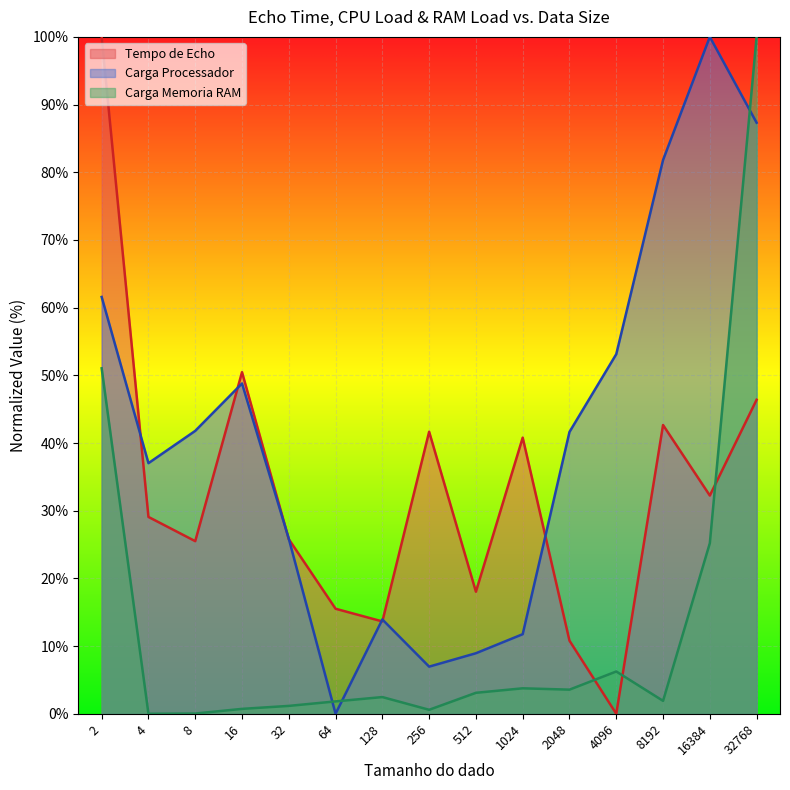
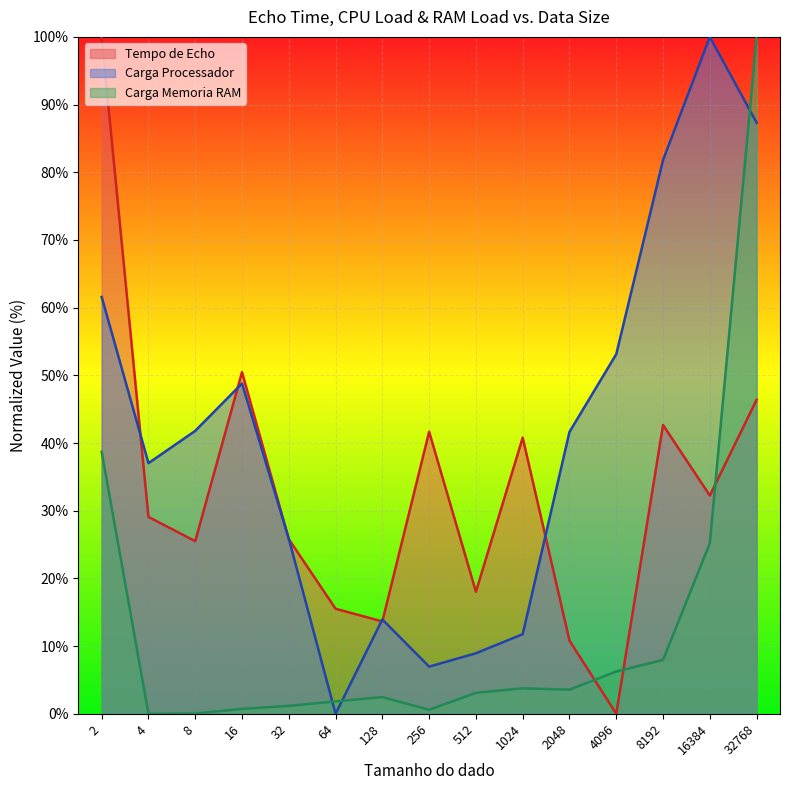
Carga Memoria RAM, 2: 51% -> 39%
Carga Memoria RAM, 8192: 2% -> 8%
